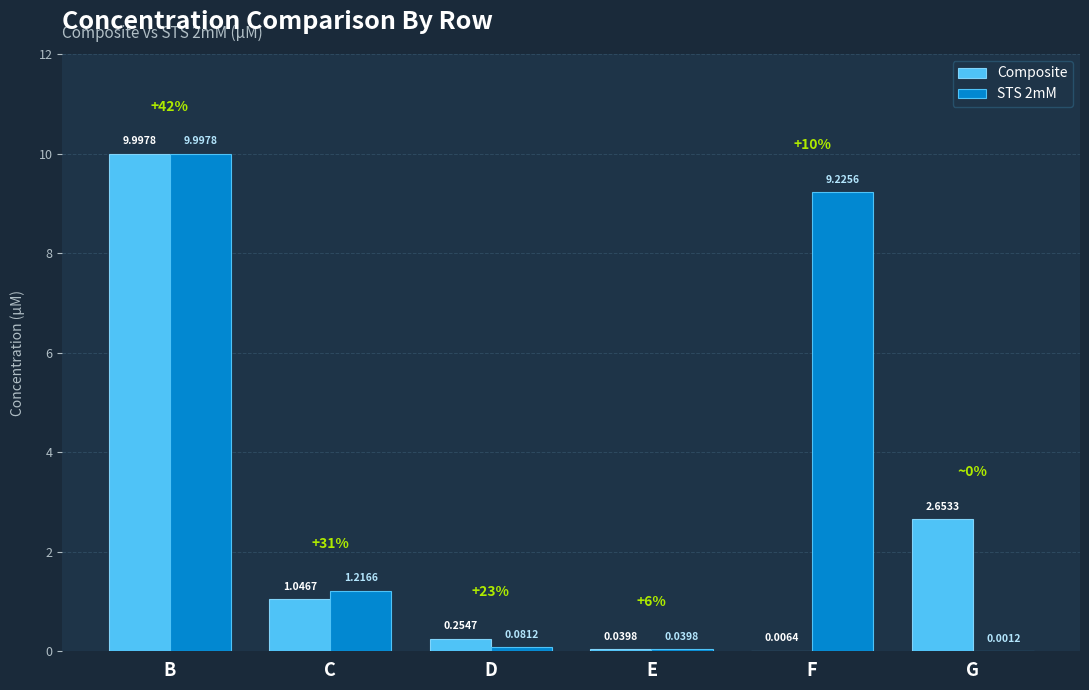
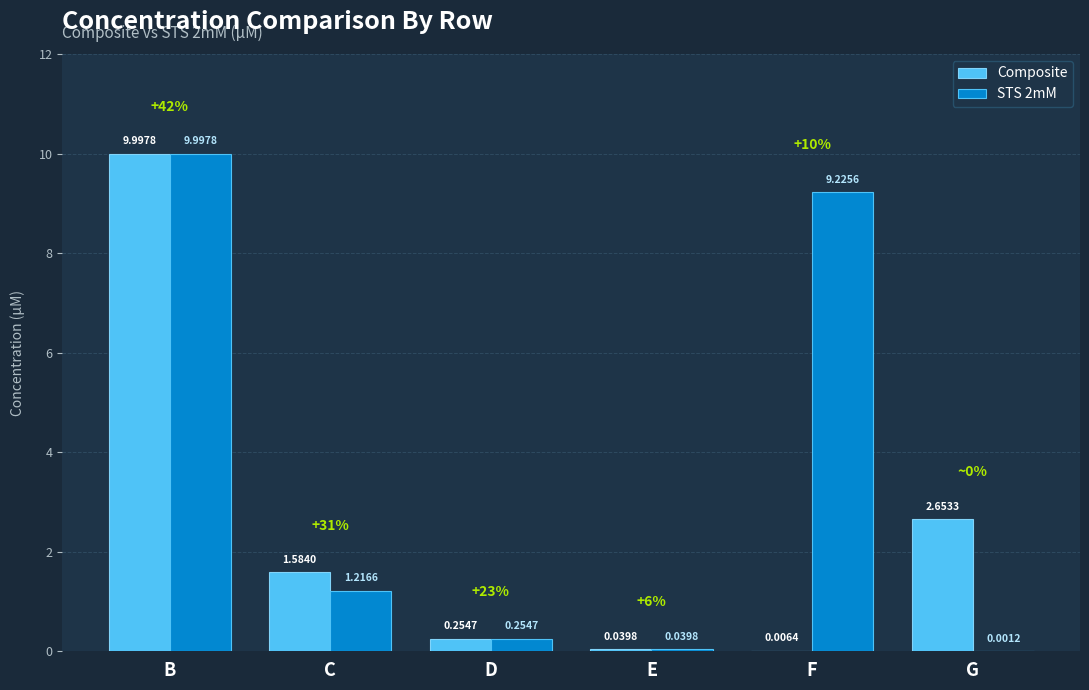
Composite, C: 1.0467 -> 1.5840
STS 2mM, D: 0.0812 -> 0.2547
